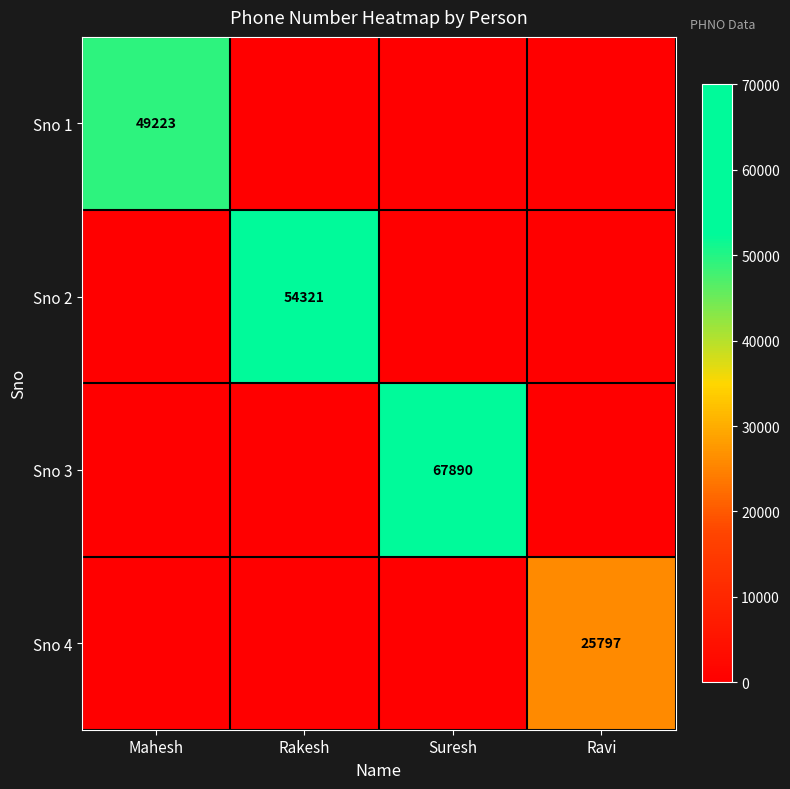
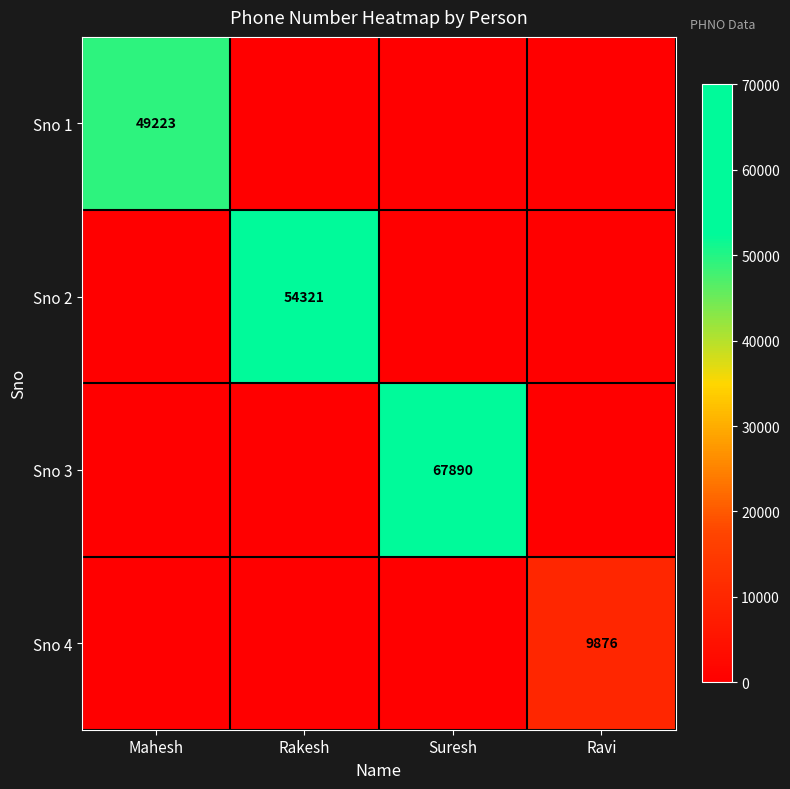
Sno 4, Ravi: 25797 -> 9876
